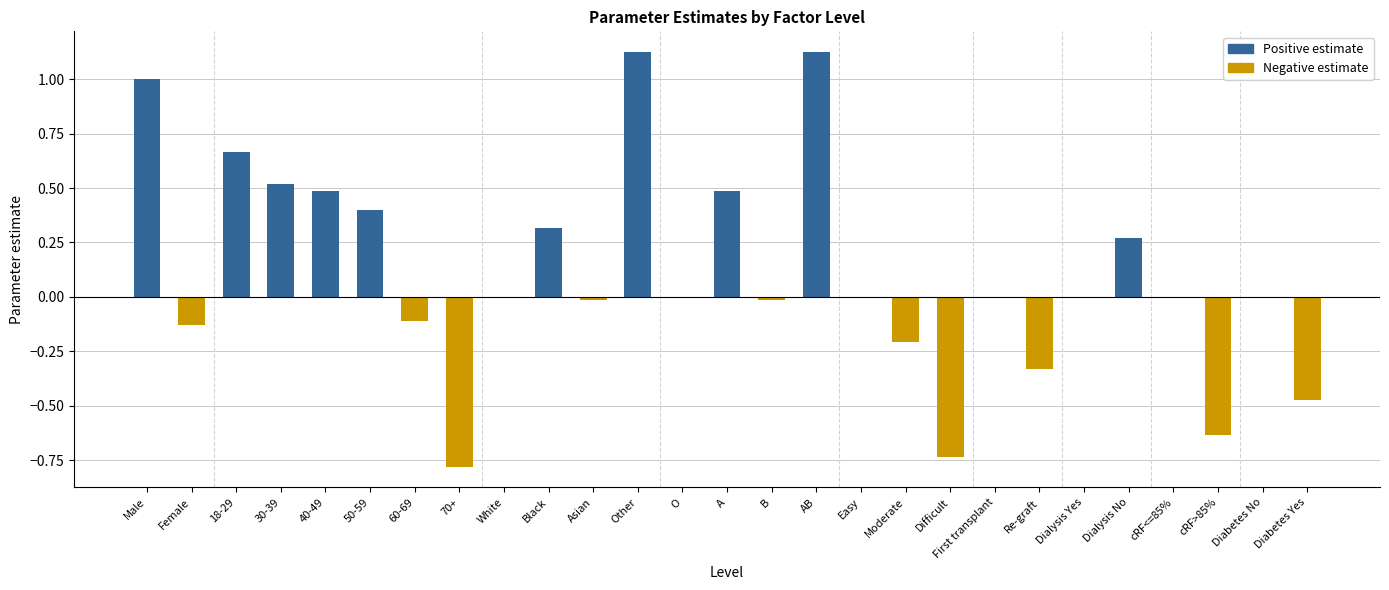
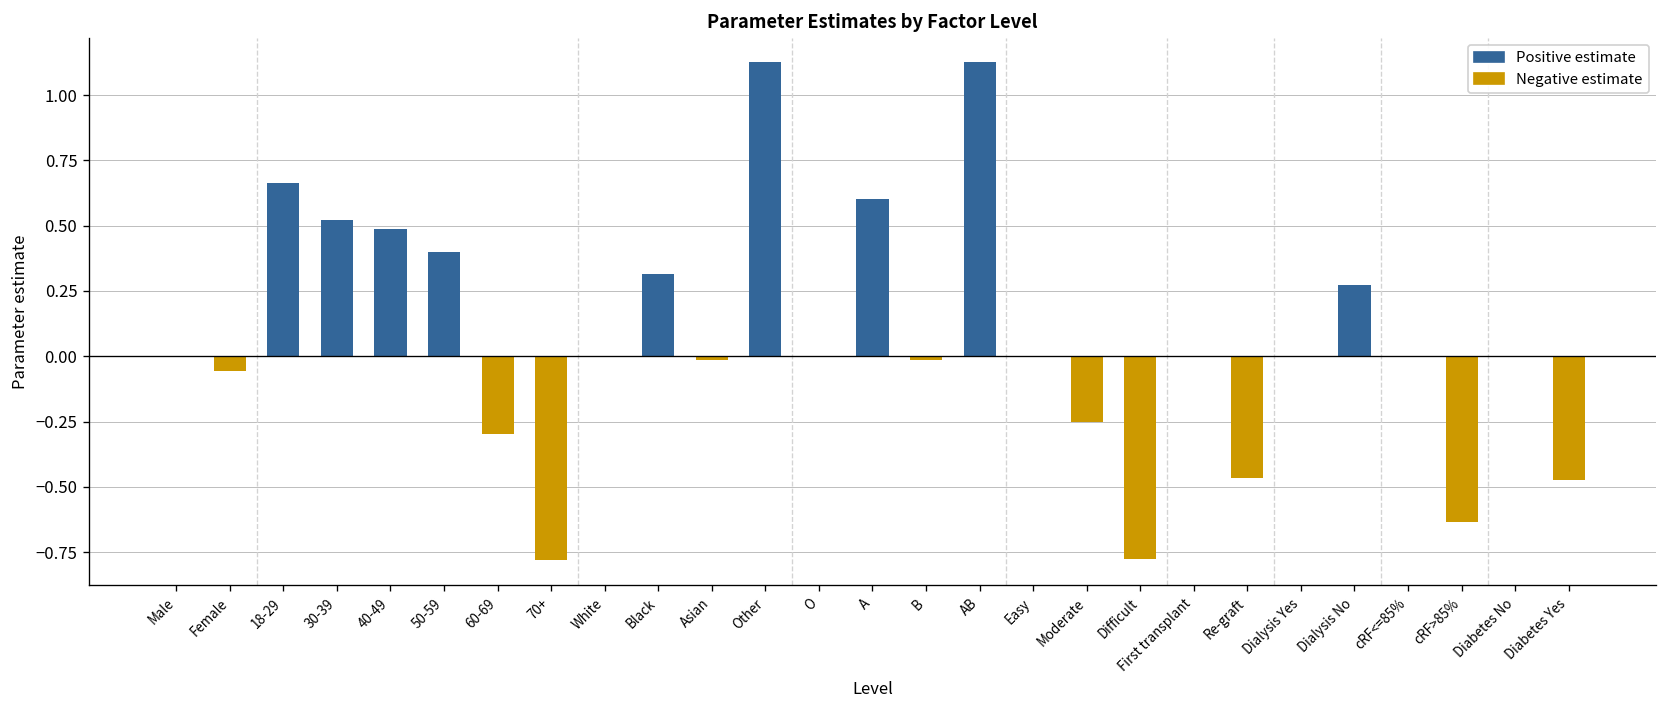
Positive estimate, Male: 1 -> 0
Negative estimate, Female: -0.13 -> -0.06
Negative estimate, 60-69: -0.11 -> -0.30
Positive estimate, A: 0.49 -> 0.60
Negative estimate, Moderate: -0.21 -> -0.25
Negative estimate, Difficult: -0.74 -> -0.77
Negative estimate, Re-graft: -0.33 -> -0.46
